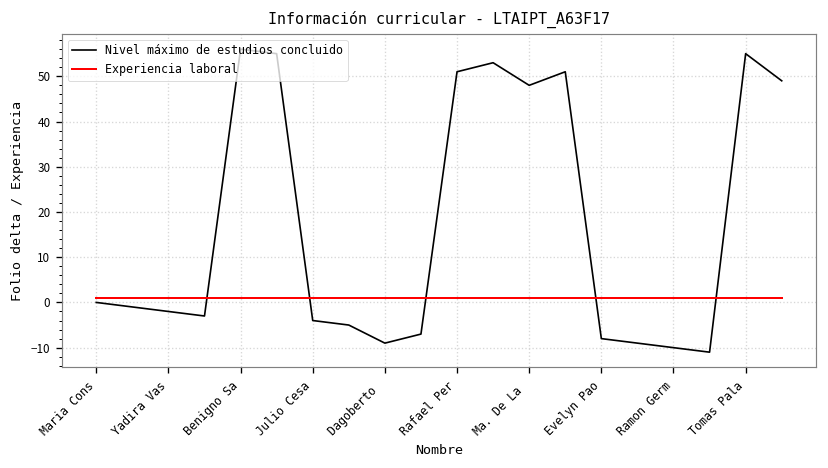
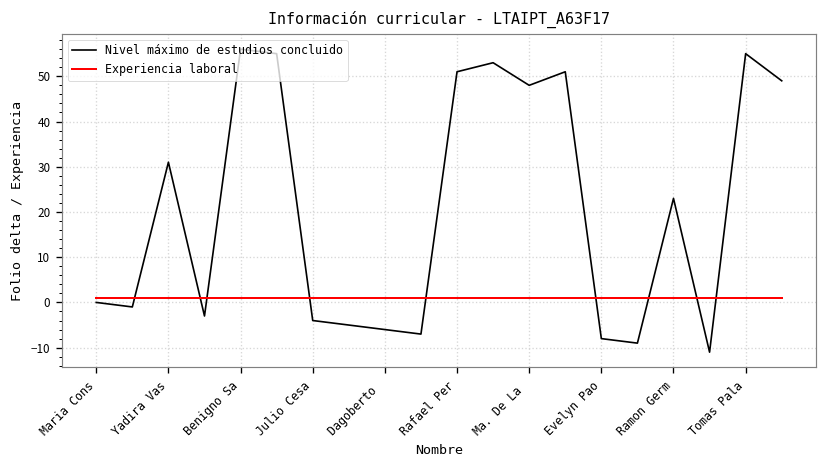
Nivel máximo de estudios concluido, Yadira Vas: -2 -> 31
Nivel máximo de estudios concluido, Dagoberto: -9 -> -6
Nivel máximo de estudios concluido, Ramon Germ: -10 -> 23
